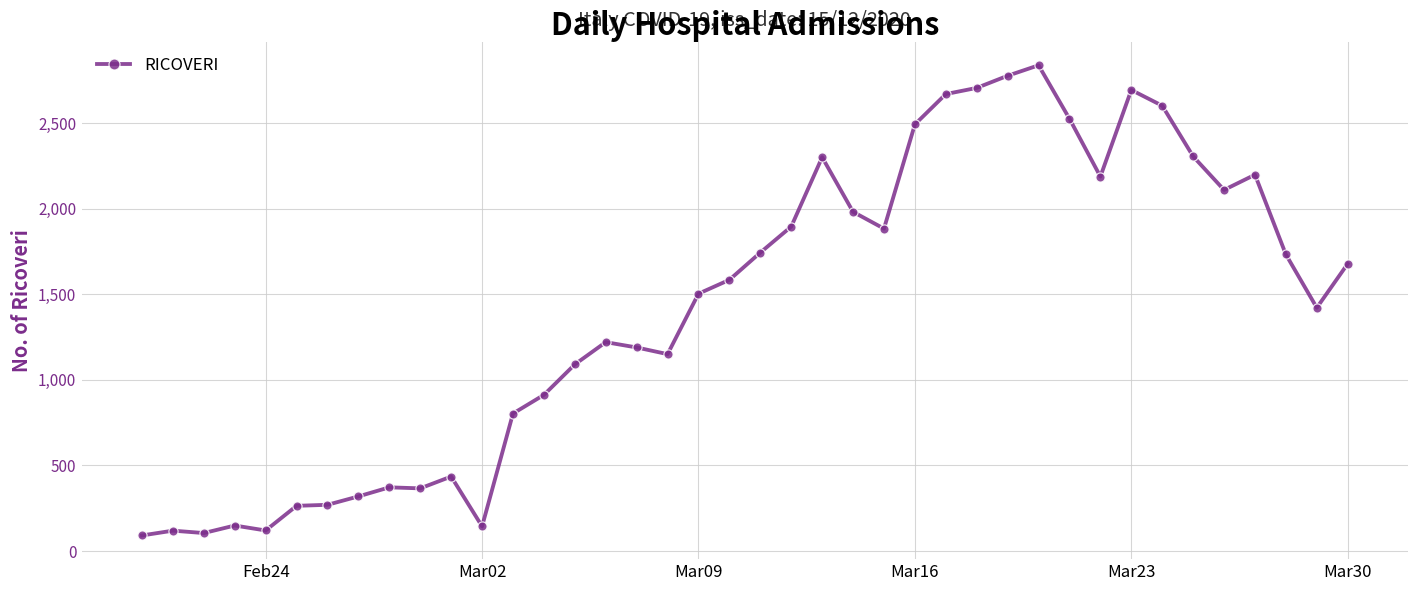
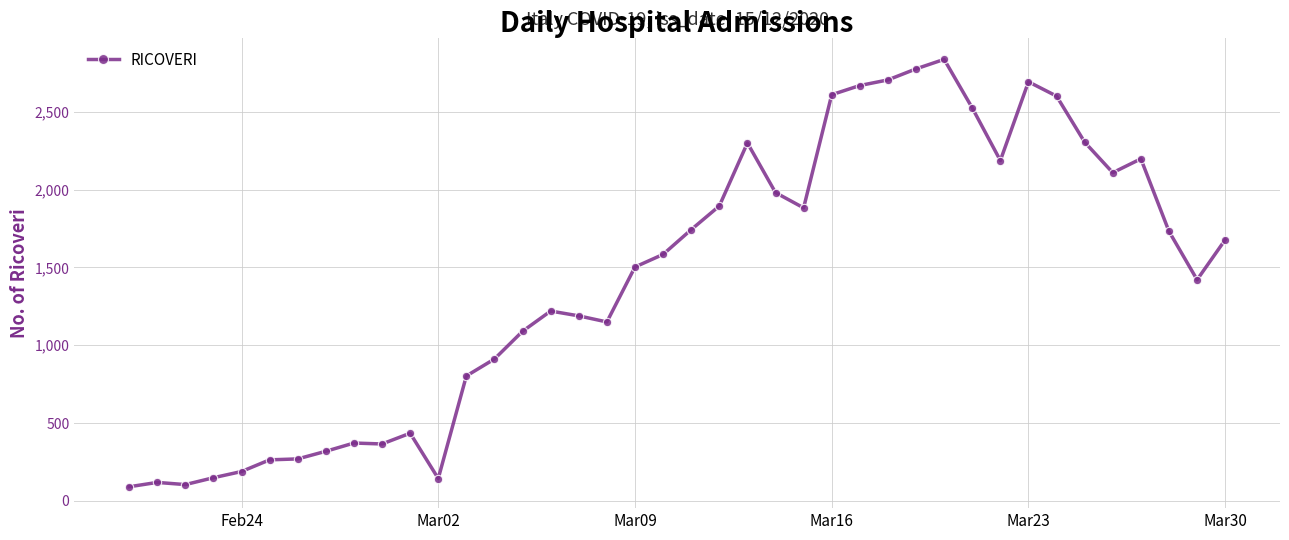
Feb24: 120 -> 190
Mar16: 2,490 -> 2,610
